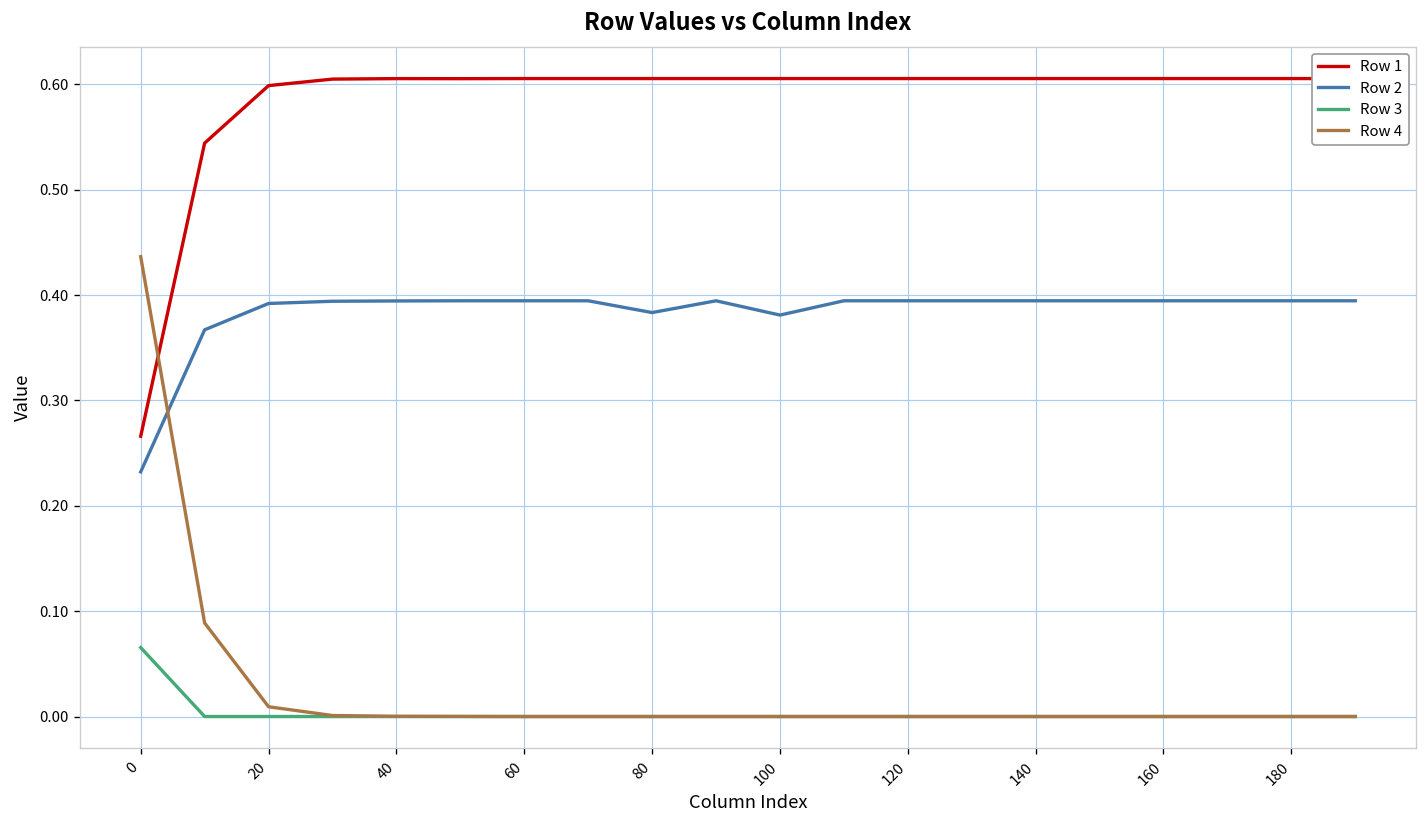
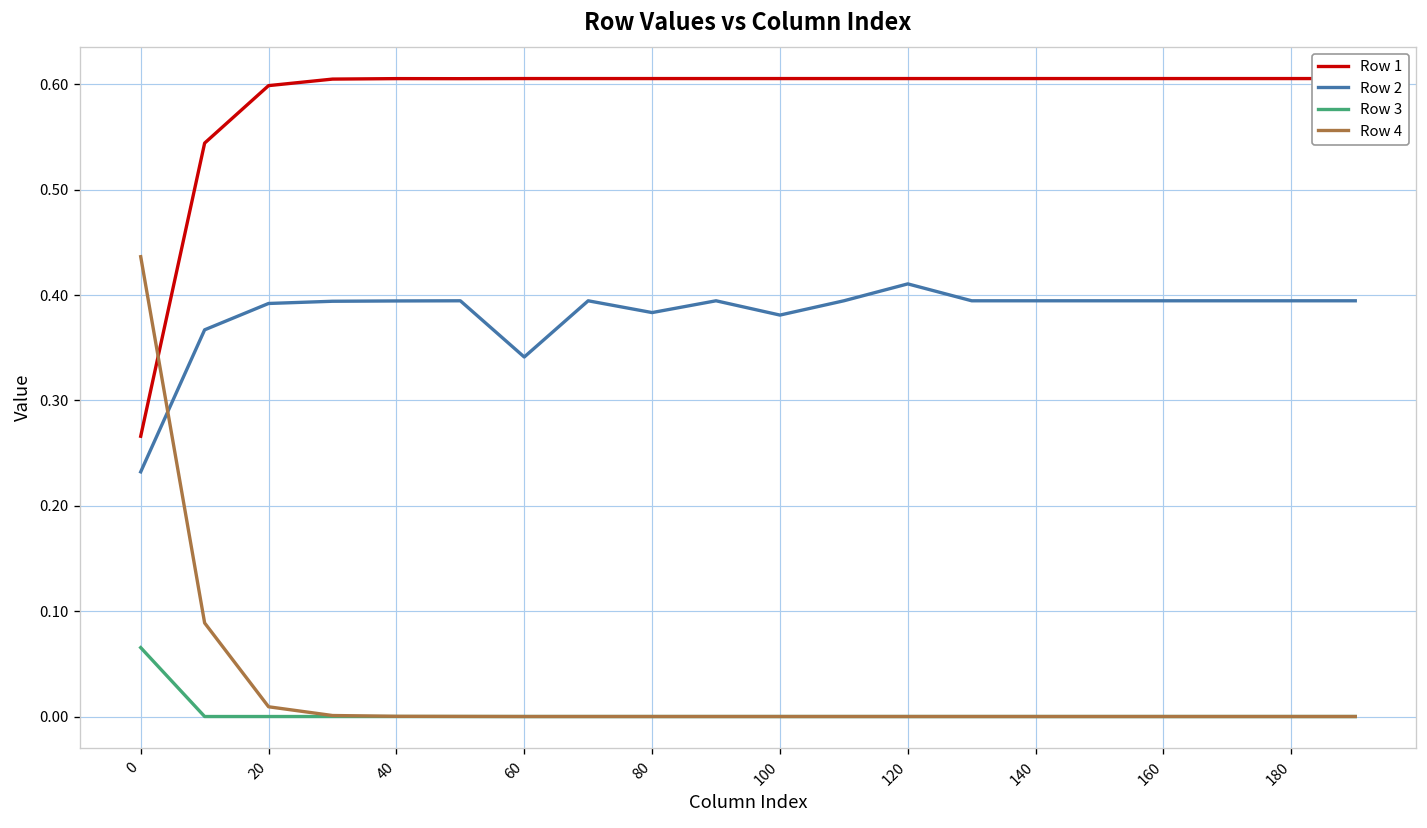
Row 2, 60: 0.39 -> 0.34
Row 2, 120: 0.39 -> 0.41
